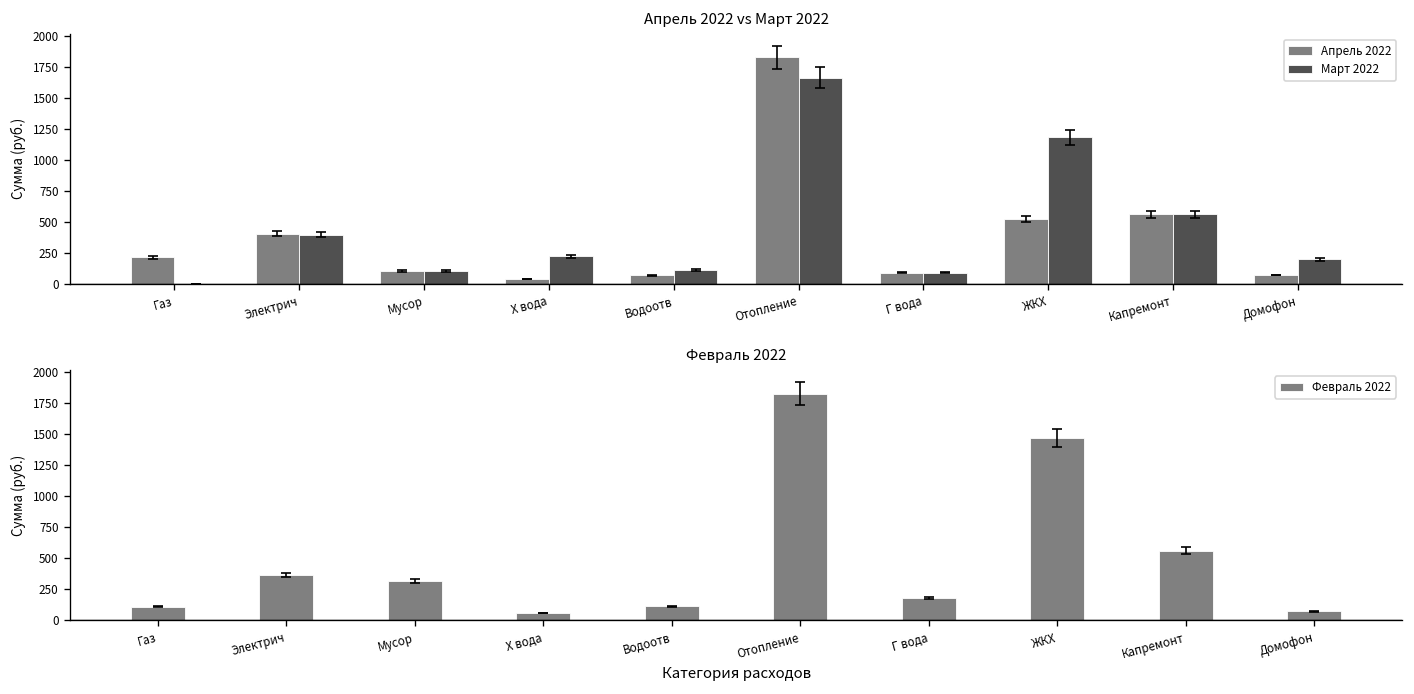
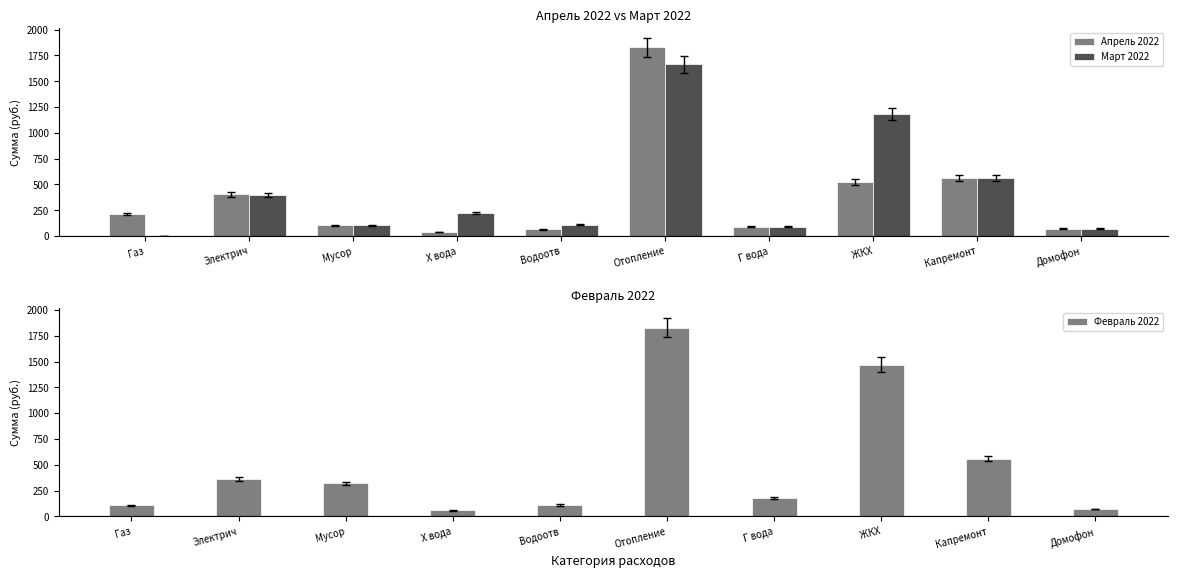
Апрель 2022 vs Март 2022, Март 2022, Домофон: 200 -> 70
